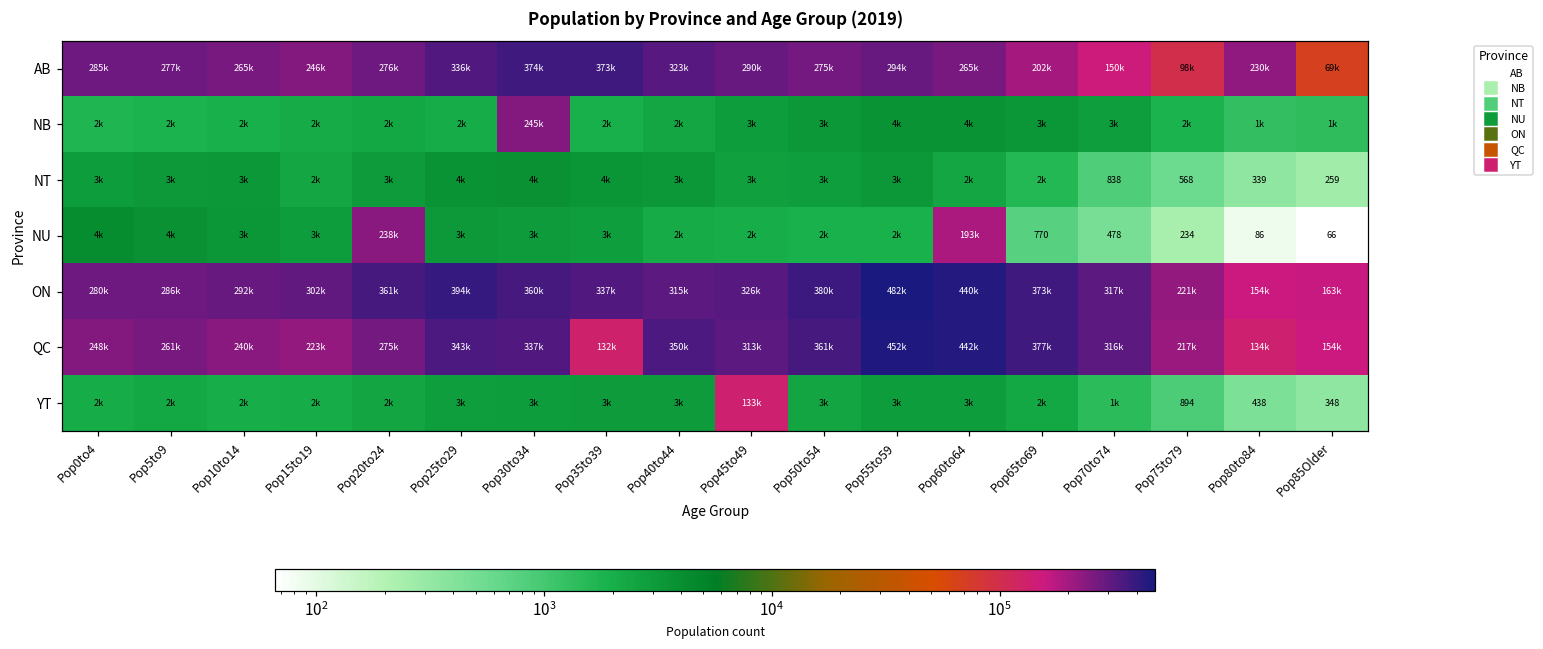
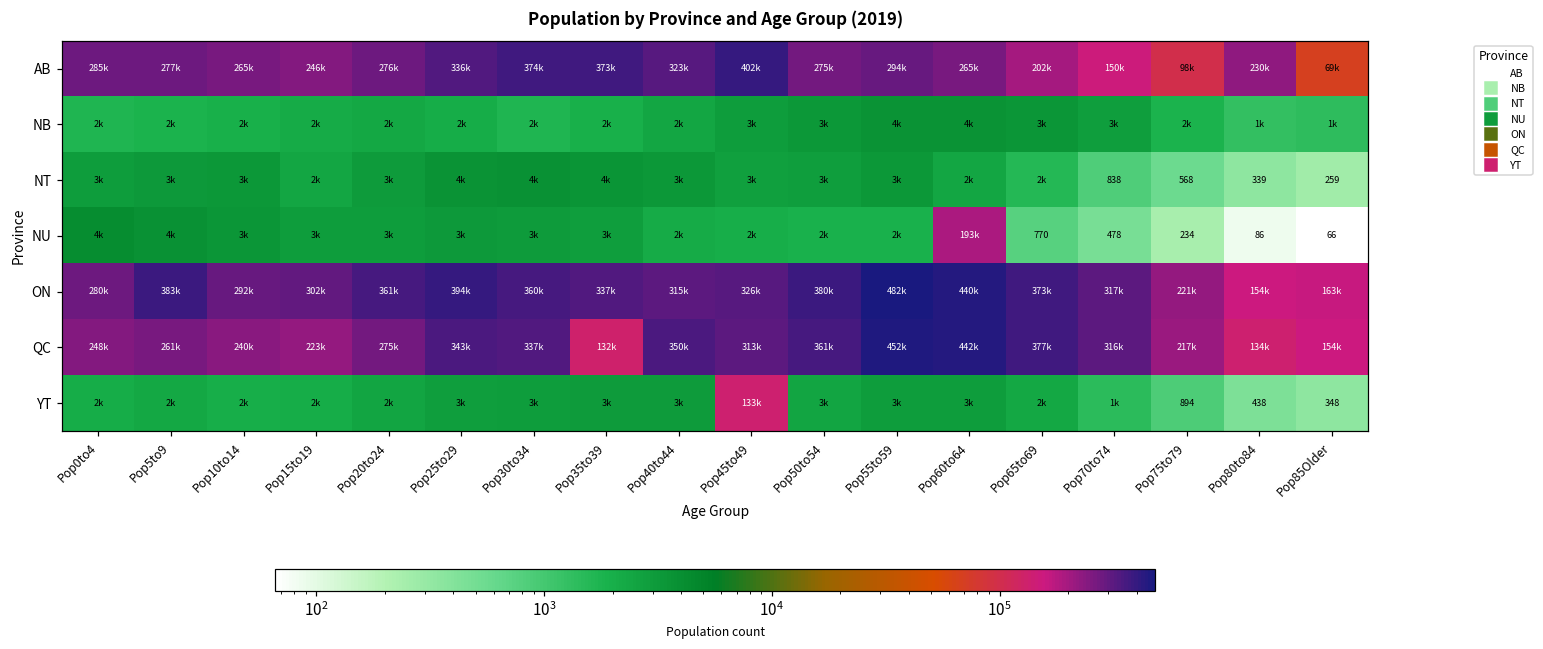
AB, Pop45to49: 290k -> 402k
NB, Pop30to34: 245k -> 2k
NU, Pop20to24: 238k -> 3k
ON, Pop5to9: 286k -> 383k
